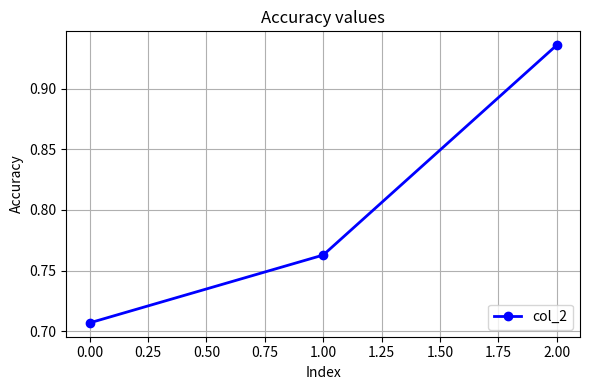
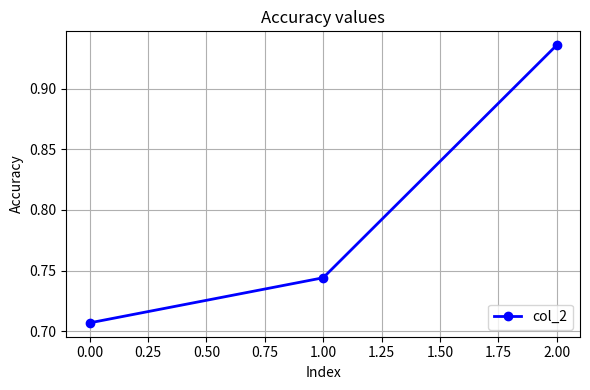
1.00: 0.763 -> 0.744
